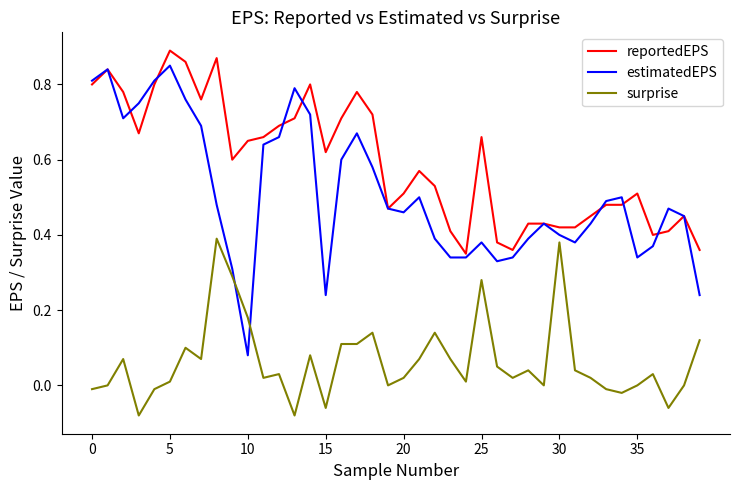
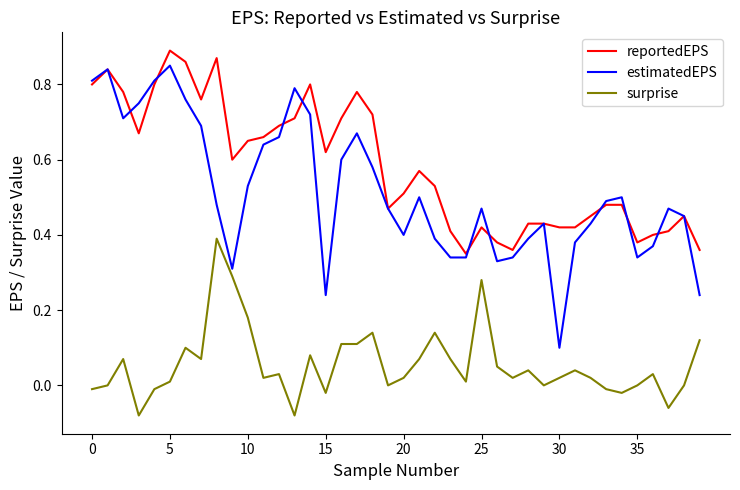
estimatedEPS, 10: 0.08 -> 0.53
surprise, 15: -0.06 -> -0.02
estimatedEPS, 20: 0.46 -> 0.40
reportedEPS, 25: 0.66 -> 0.42
estimatedEPS, 25: 0.38 -> 0.47
estimatedEPS, 30: 0.4 -> 0.1
surprise, 30: 0.38 -> 0.02
reportedEPS, 35: 0.51 -> 0.38
